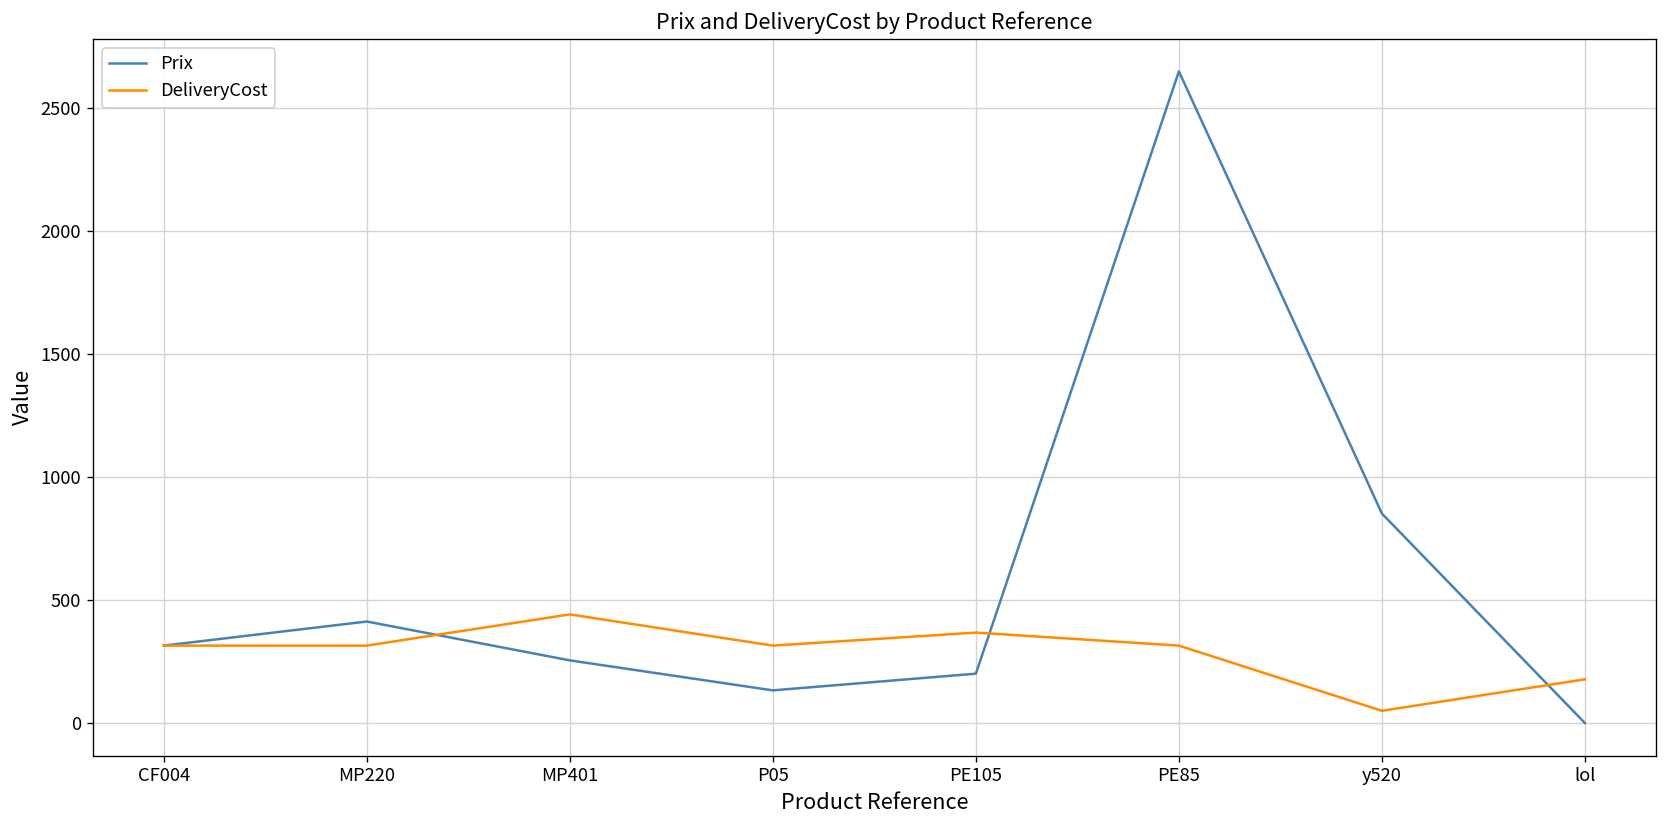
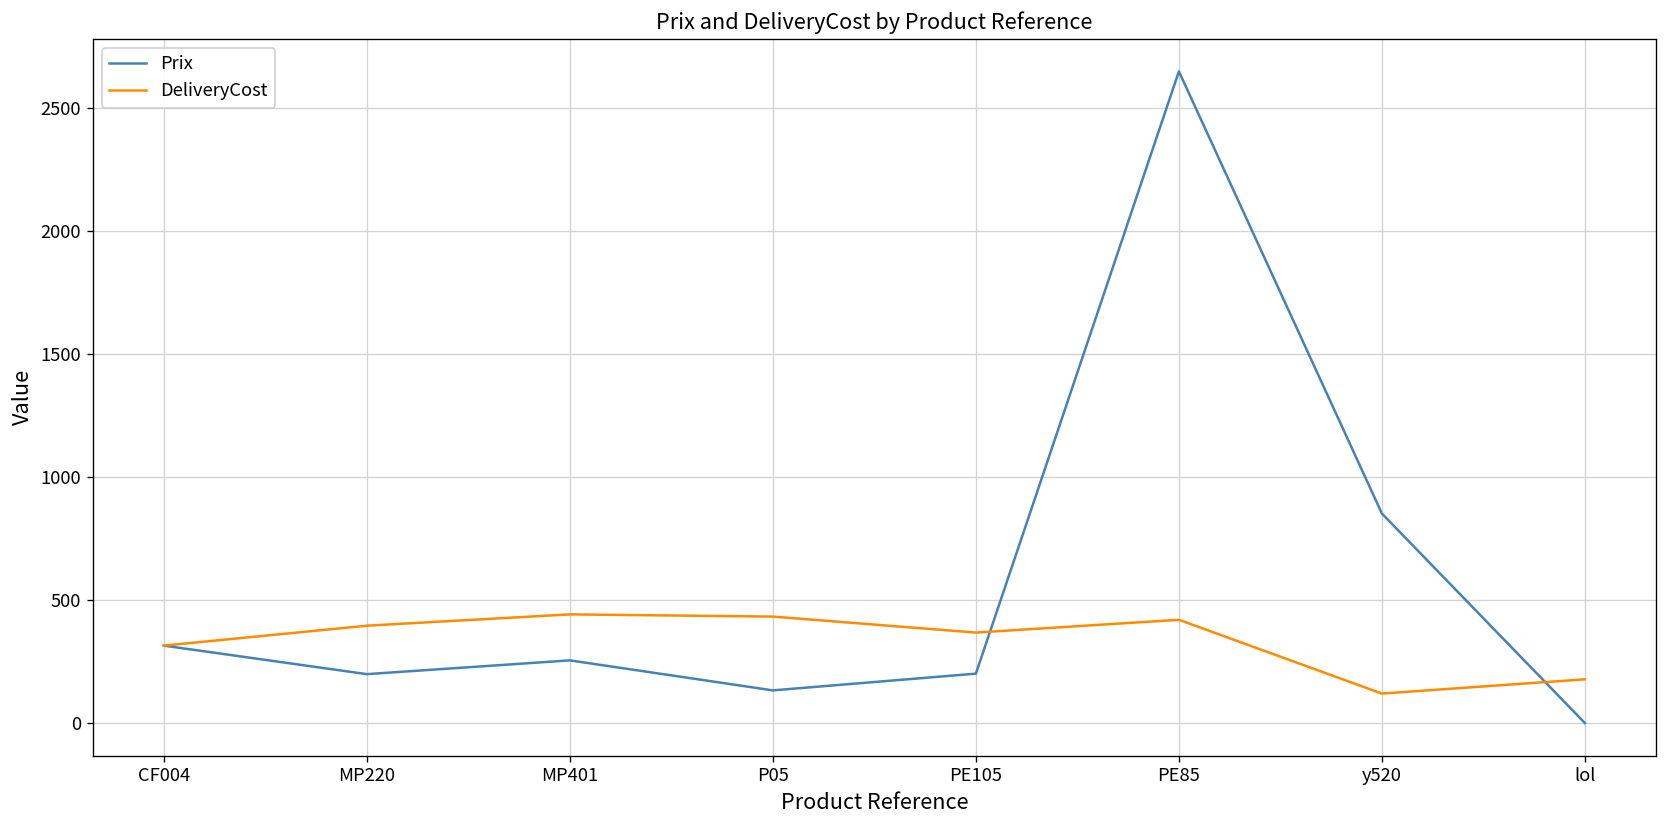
Prix, MP220: 410 -> 200
DeliveryCost, MP220: 320 -> 400
DeliveryCost, P05: 320 -> 430
DeliveryCost, PE85: 320 -> 420
DeliveryCost, y520: 50 -> 120
